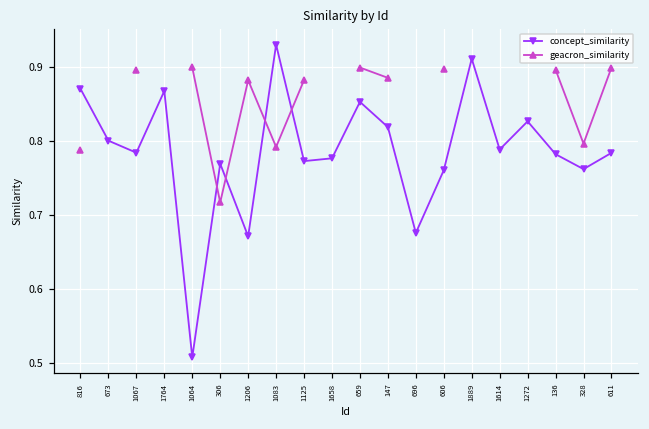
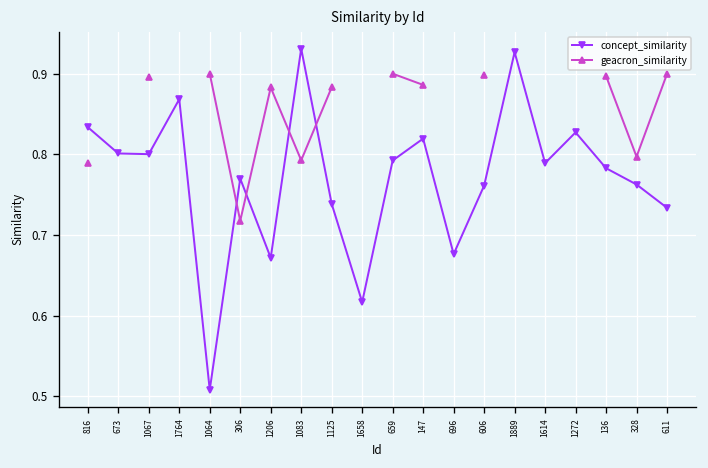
concept_similarity, 816: 0.87 -> 0.83
concept_similarity, 1067: 0.78 -> 0.80
concept_similarity, 1125: 0.77 -> 0.74
concept_similarity, 1658: 0.78 -> 0.62
concept_similarity, 659: 0.85 -> 0.79
concept_similarity, 1889: 0.91 -> 0.93
concept_similarity, 611: 0.78 -> 0.73
